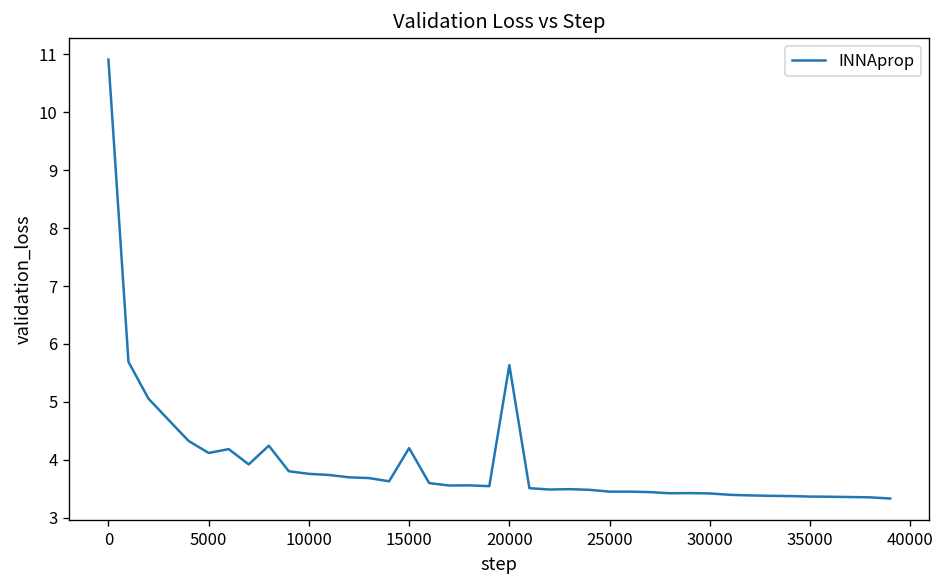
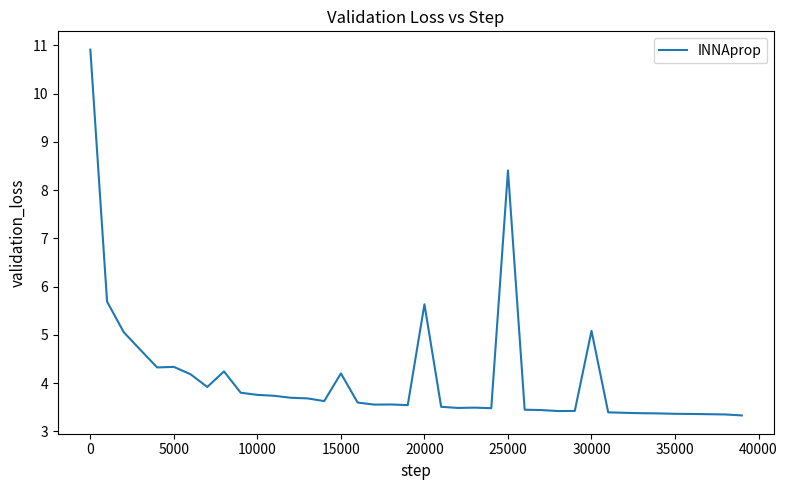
5000: 4.1 -> 4.3
25000: 3.5 -> 8.4
30000: 3.4 -> 5.1
